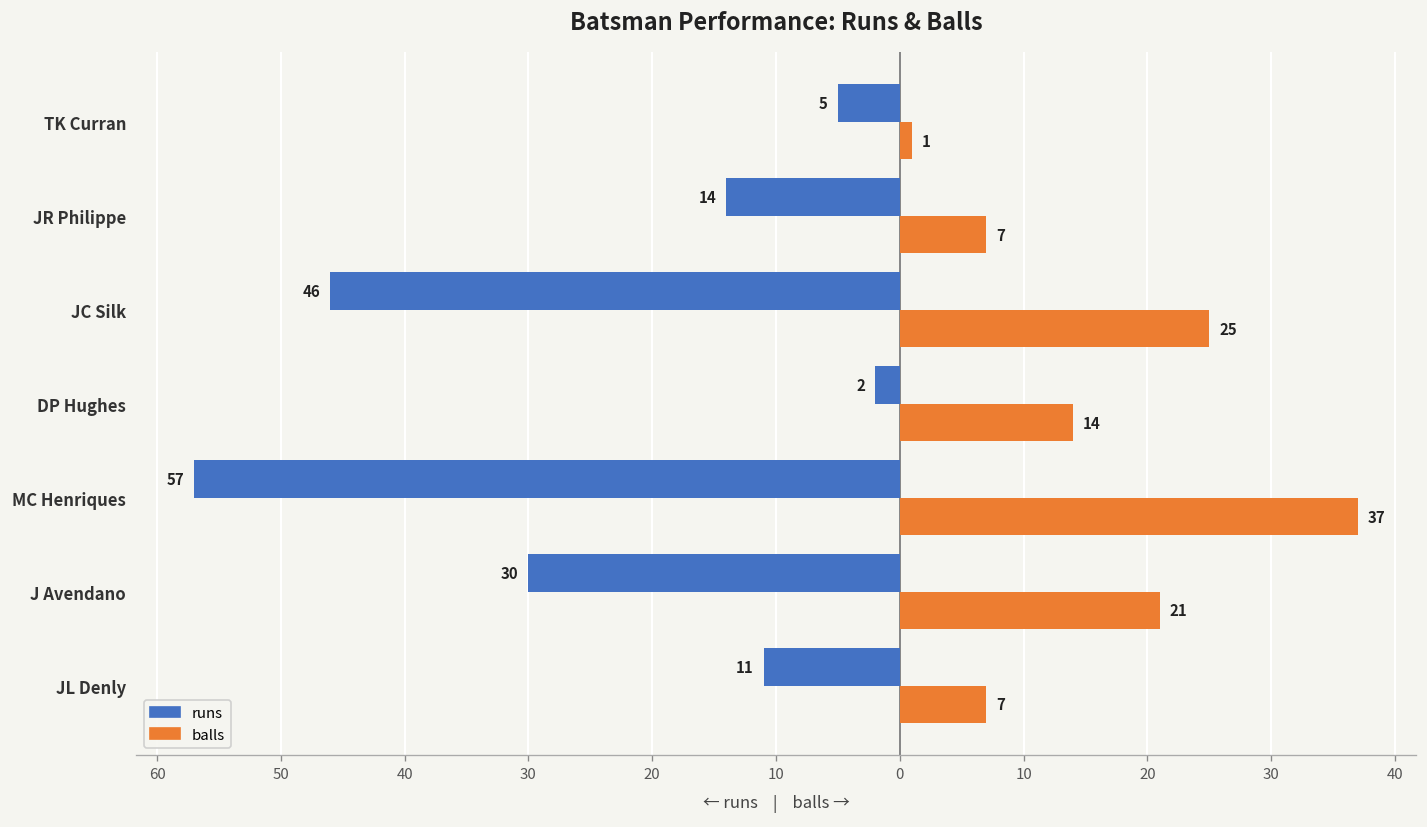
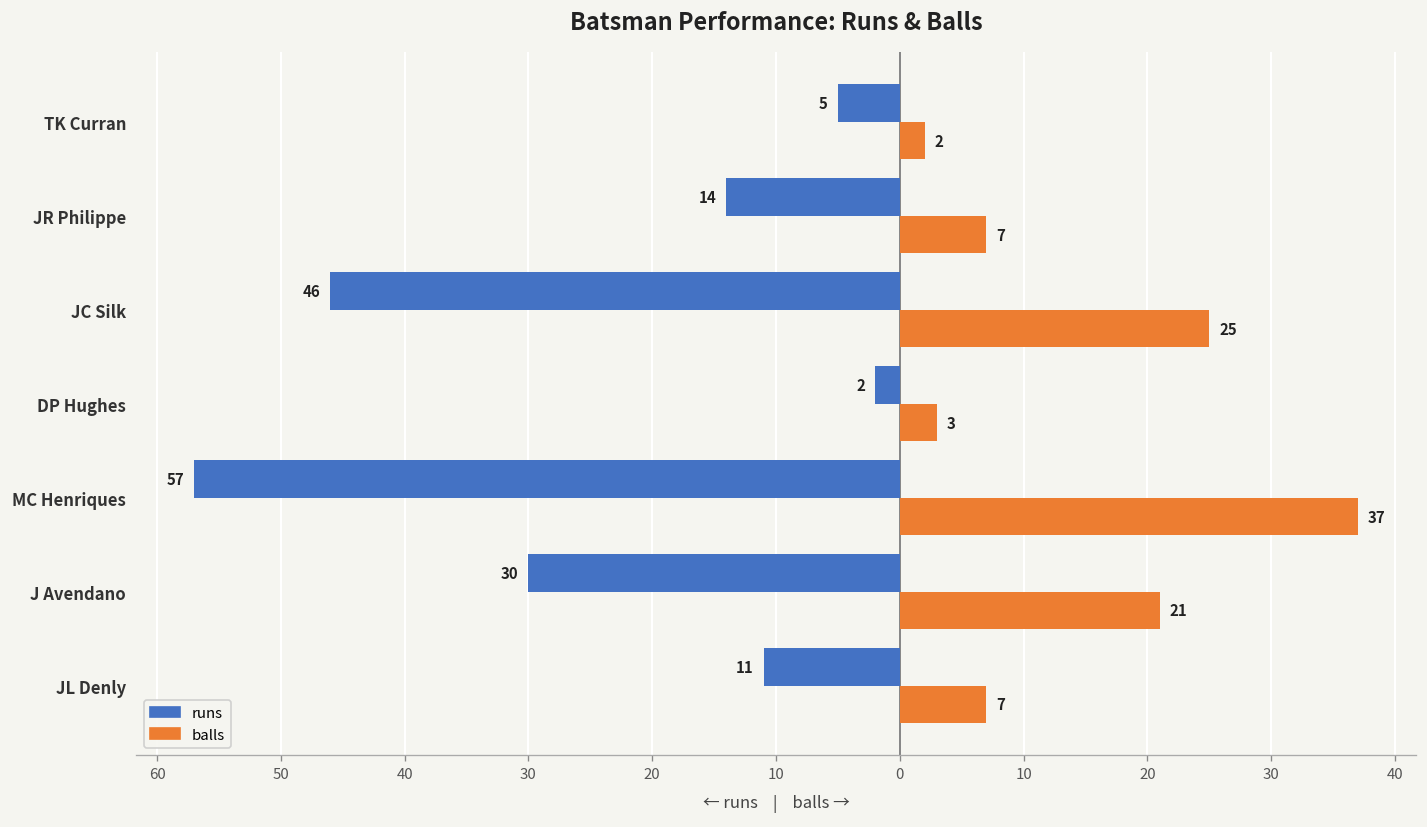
balls, TK Curran: 1 -> 2
balls, DP Hughes: 14 -> 3
